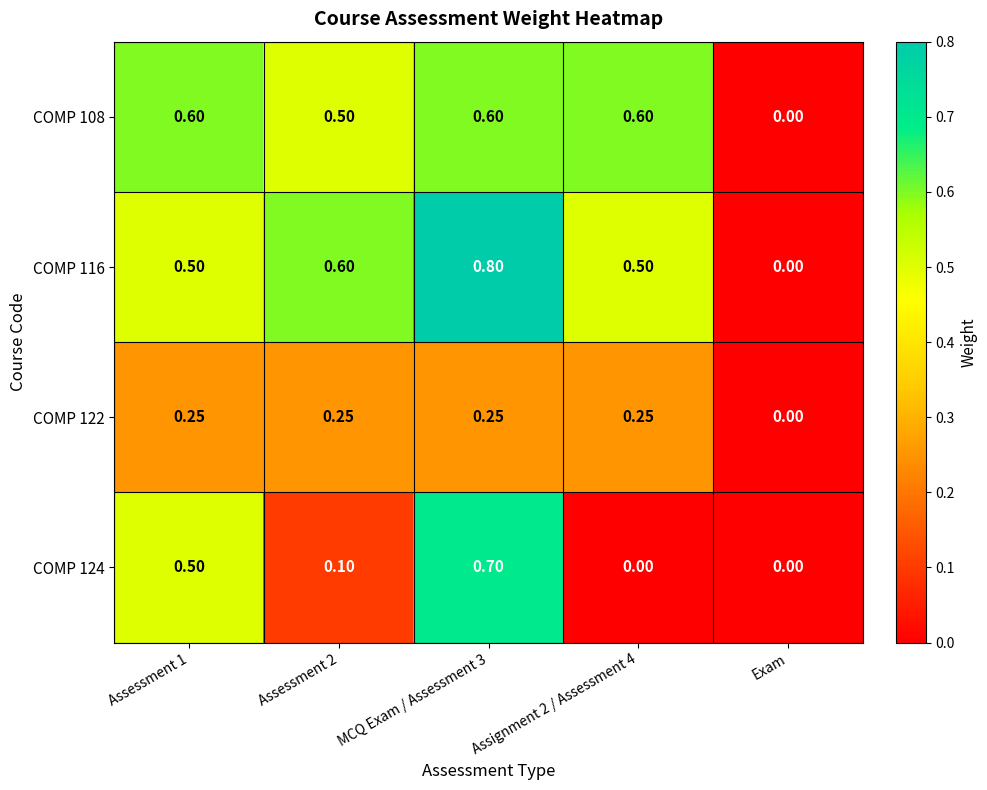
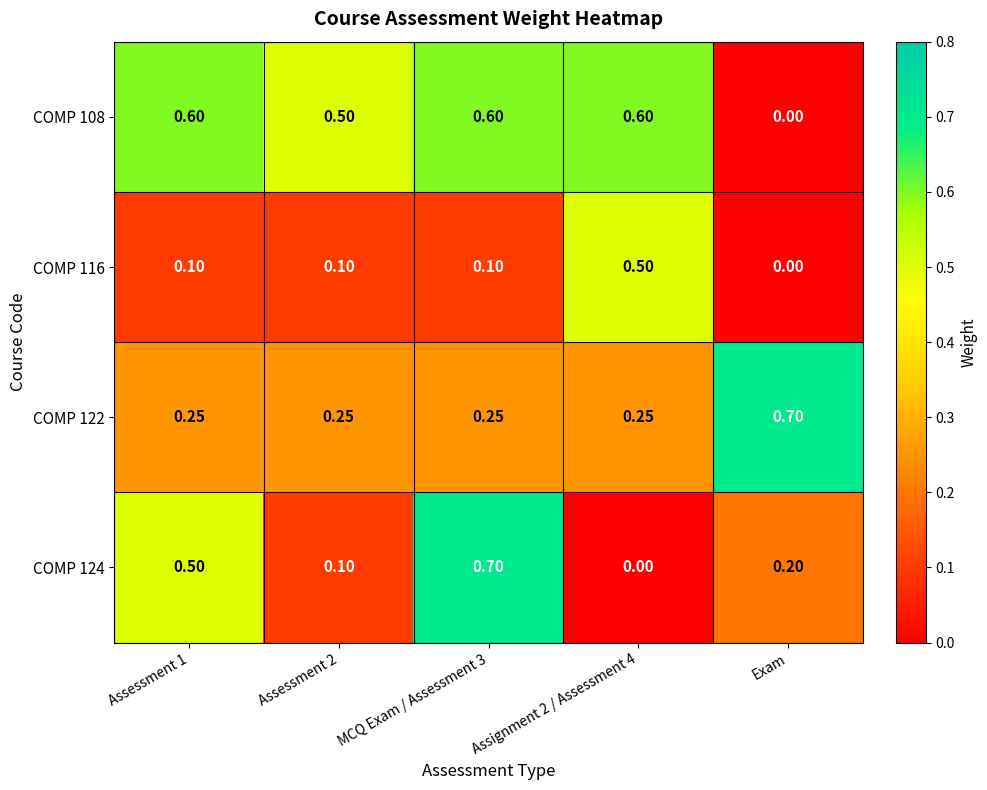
COMP 116, Assessment 1: 0.50 -> 0.10
COMP 116, Assessment 2: 0.60 -> 0.10
COMP 116, MCQ Exam / Assessment 3: 0.80 -> 0.10
COMP 122, Exam: 0.00 -> 0.70
COMP 124, Exam: 0.00 -> 0.20
